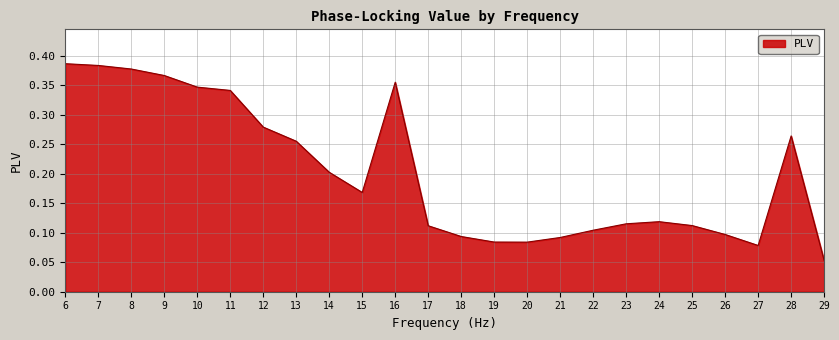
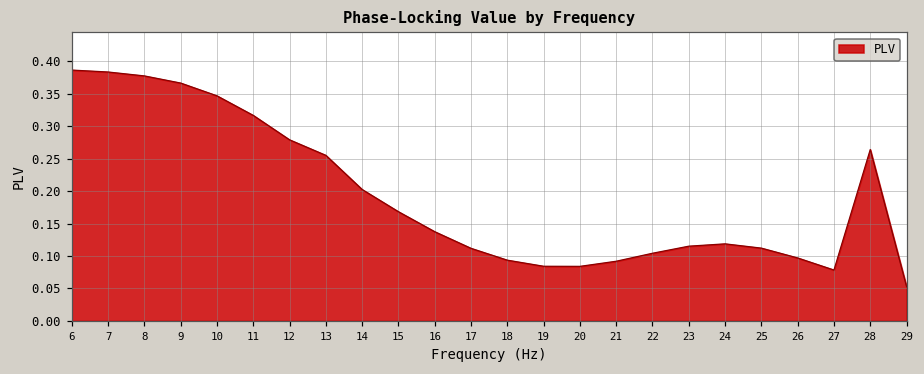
11: 0.34 -> 0.32
16: 0.35 -> 0.14
